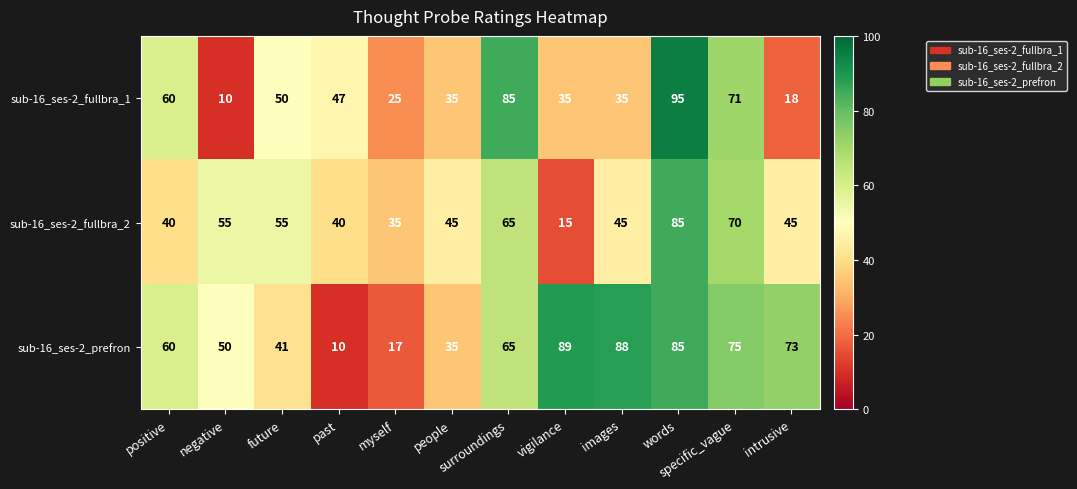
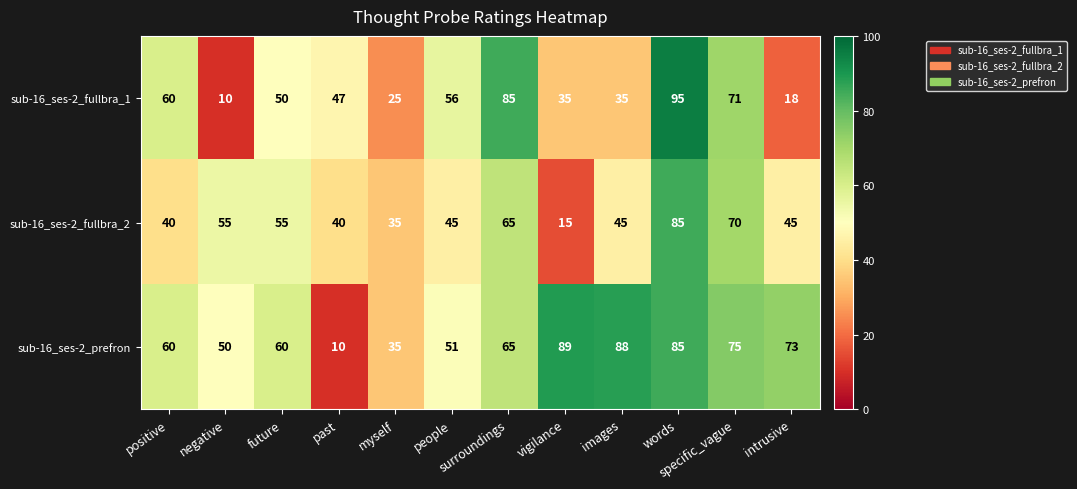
sub-16_ses-2_fullbra_1, people: 35 -> 56
sub-16_ses-2_prefron, future: 41 -> 60
sub-16_ses-2_prefron, myself: 17 -> 35
sub-16_ses-2_prefron, people: 35 -> 51
